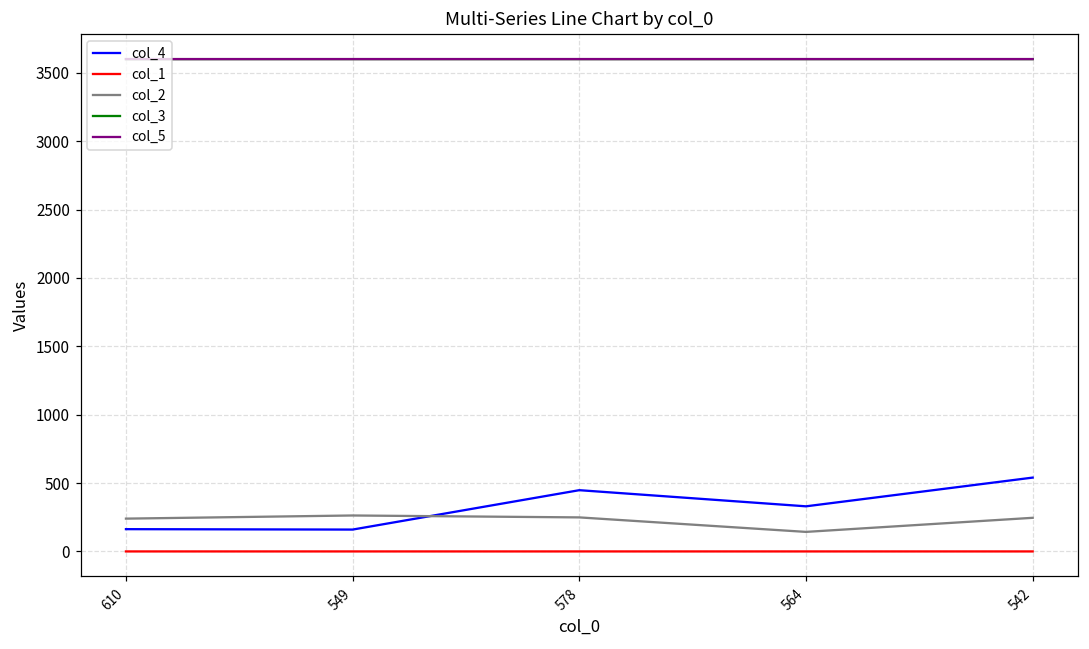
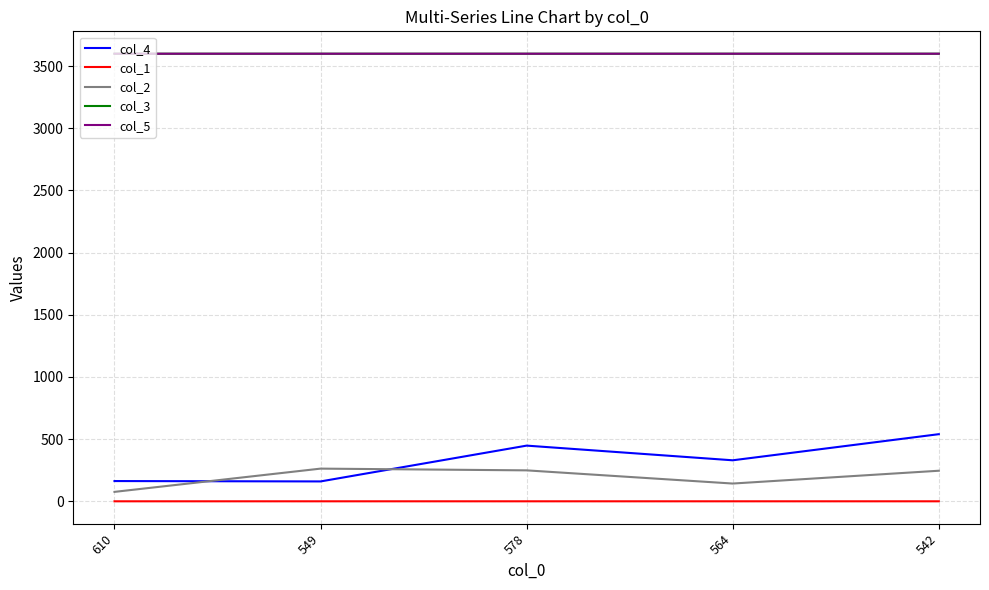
col_2, 610: 240 -> 80
